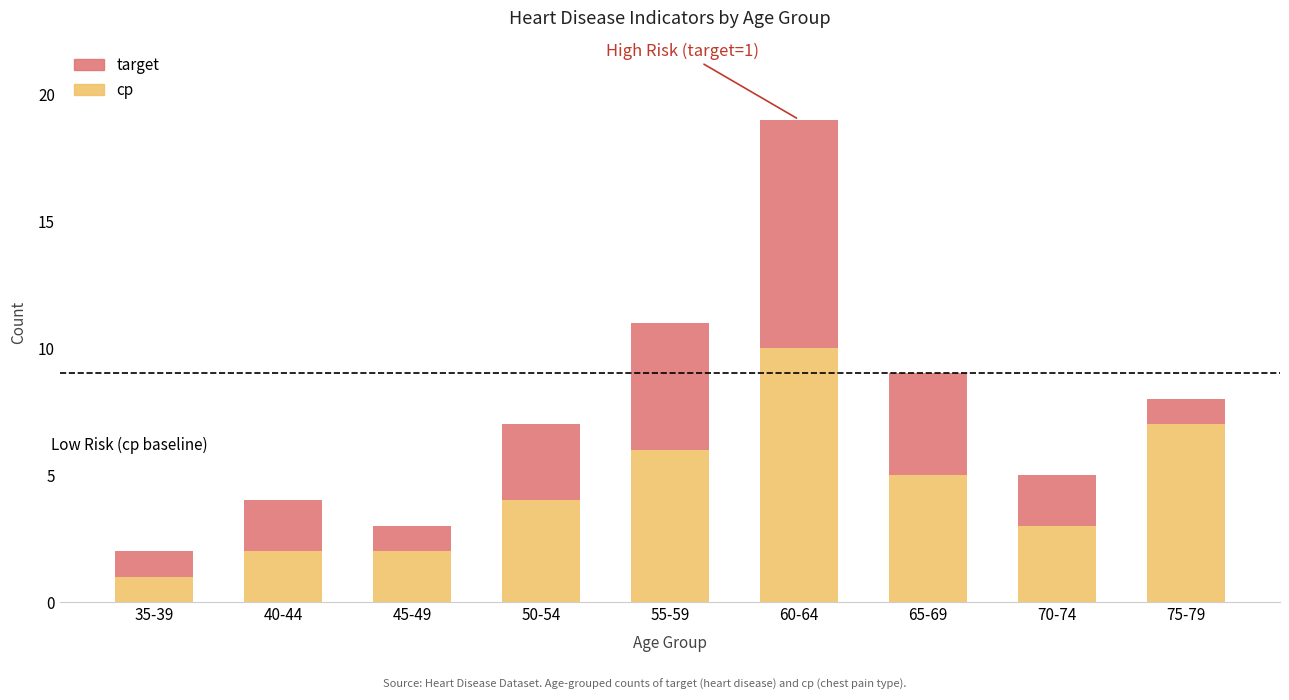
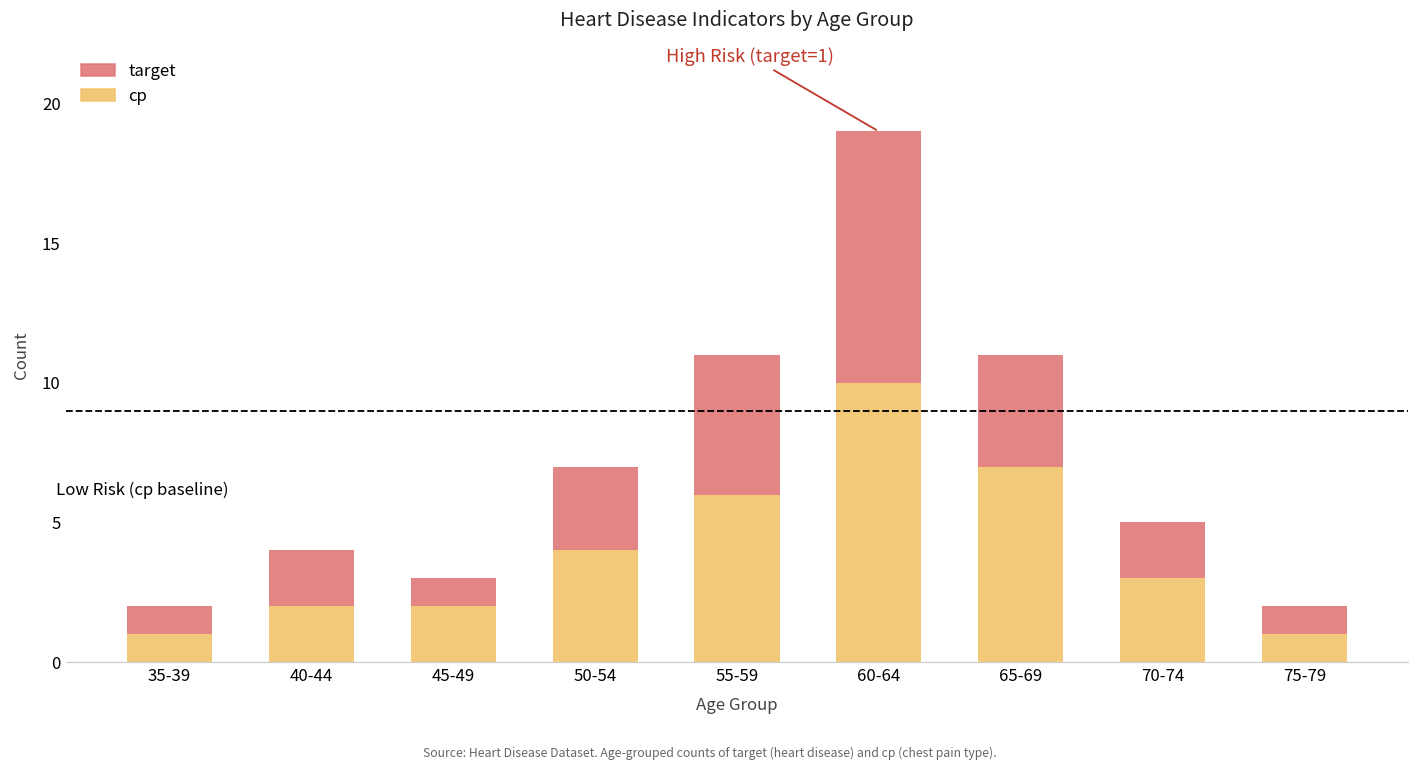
cp, 65-69: 5 -> 7
cp, 75-79: 7 -> 1
